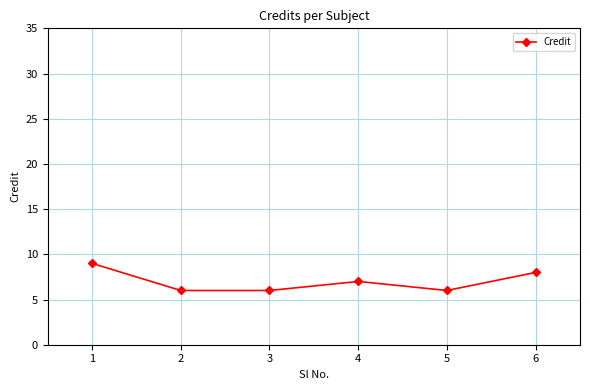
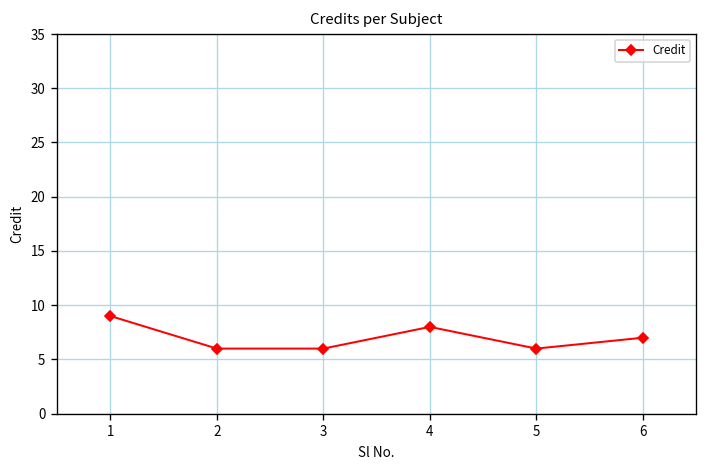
4: 7 -> 8
6: 8 -> 7
